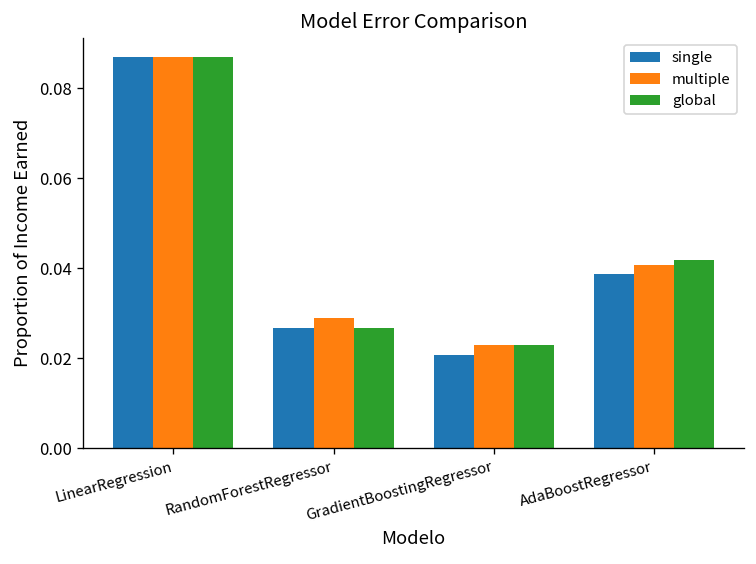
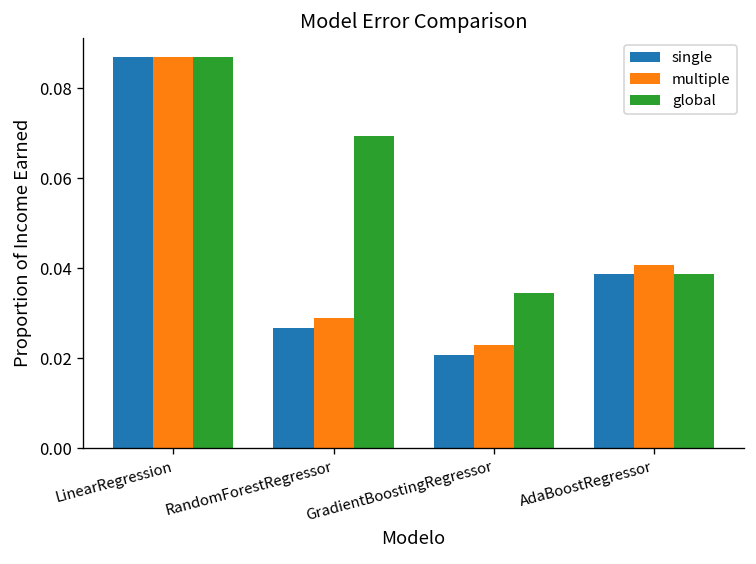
global, RandomForestRegressor: 0.027 -> 0.069
global, GradientBoostingRegressor: 0.023 -> 0.035
global, AdaBoostRegressor: 0.042 -> 0.039
